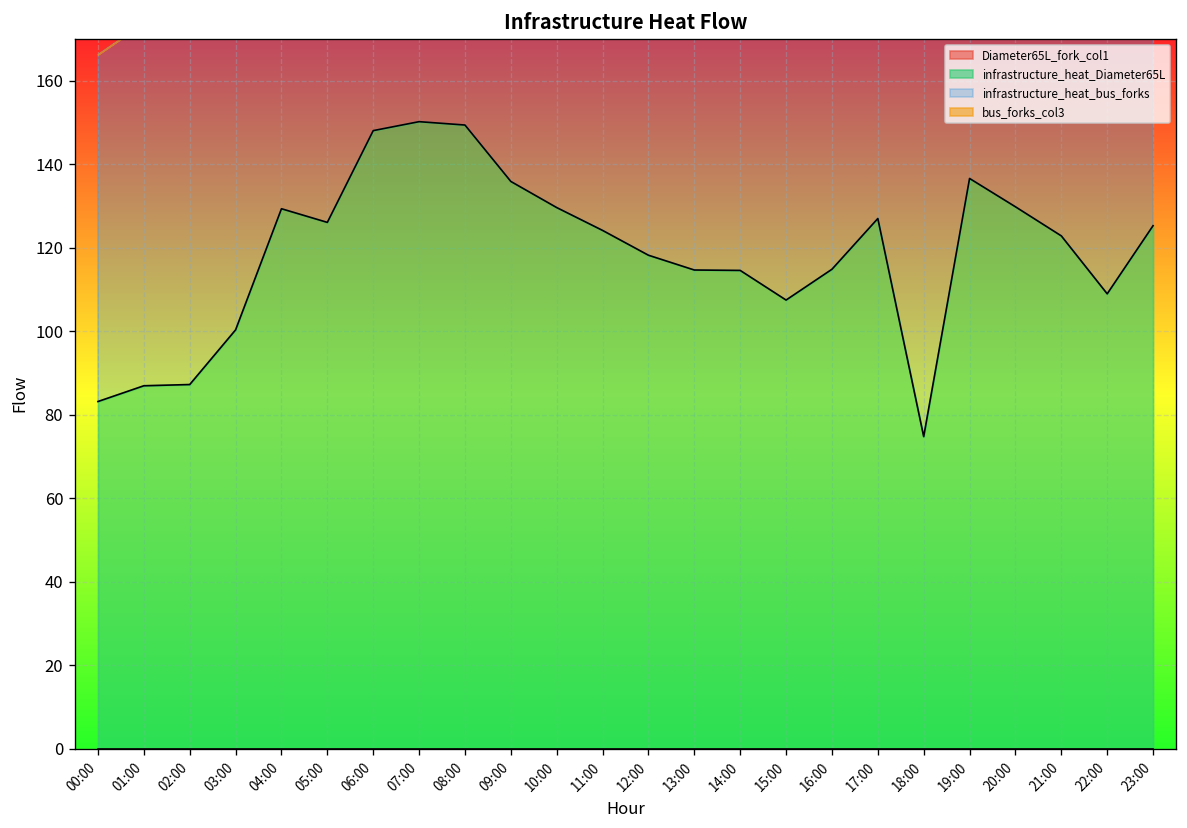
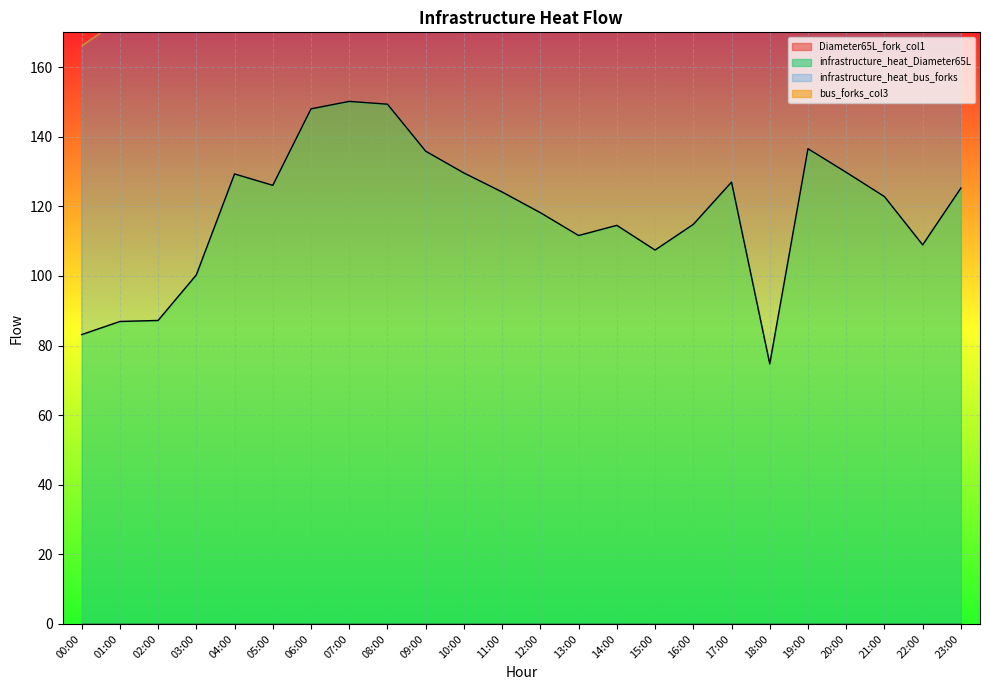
infrastructure_heat_Diameter65L, 13:00: 115 -> 112
